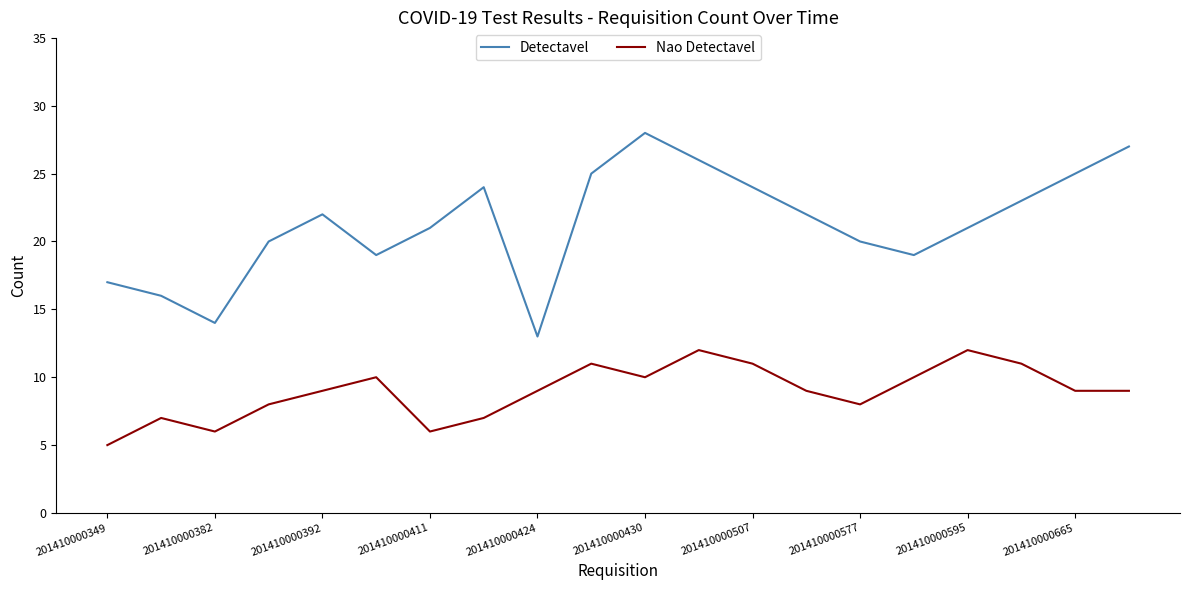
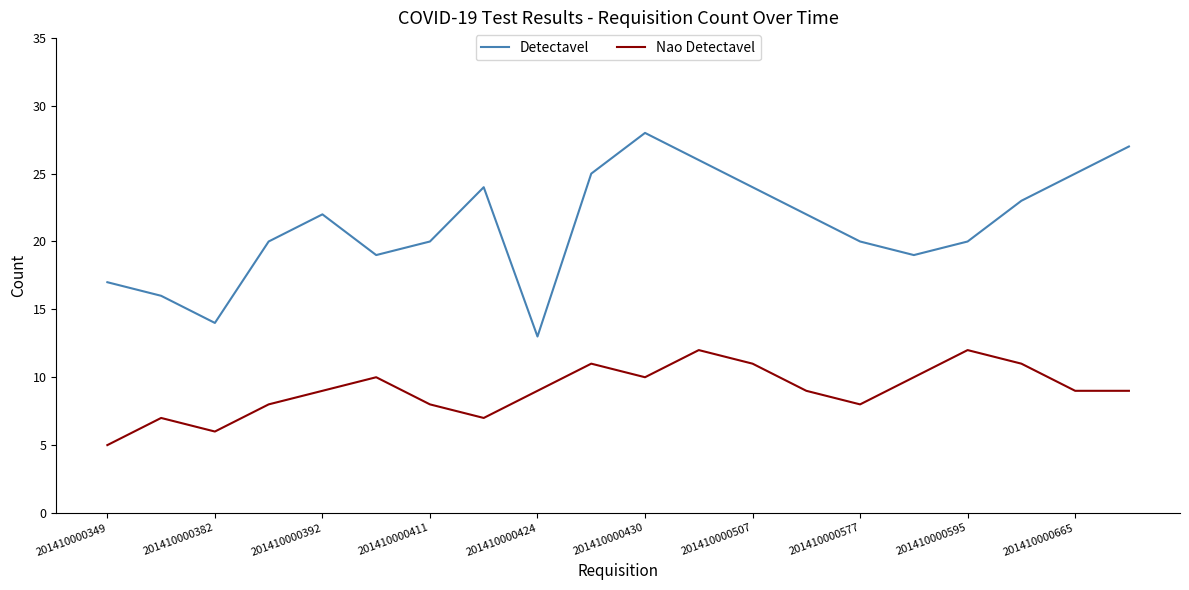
Detectavel, 201410000411: 21 -> 20
Nao Detectavel, 201410000411: 6 -> 8
Detectavel, 201410000595: 21 -> 20
